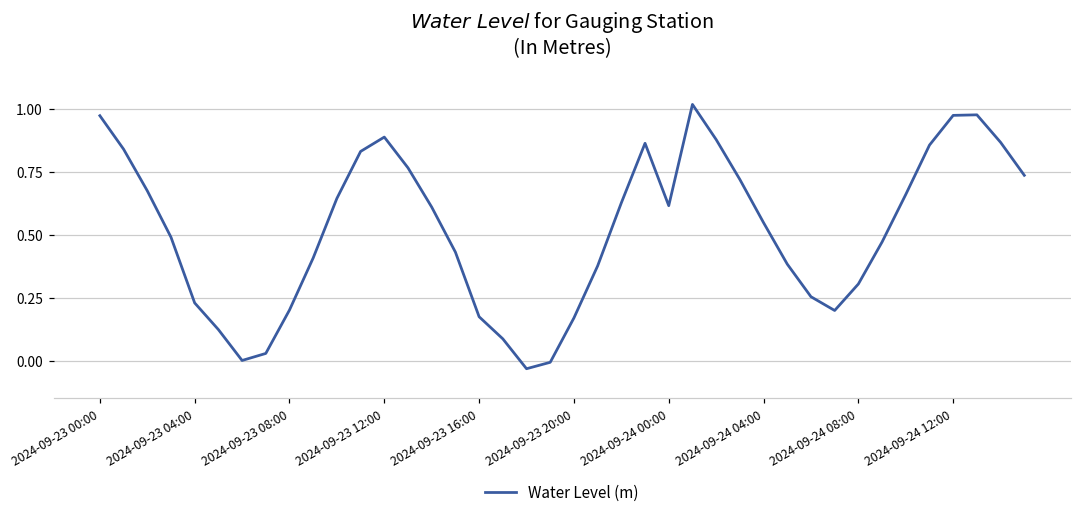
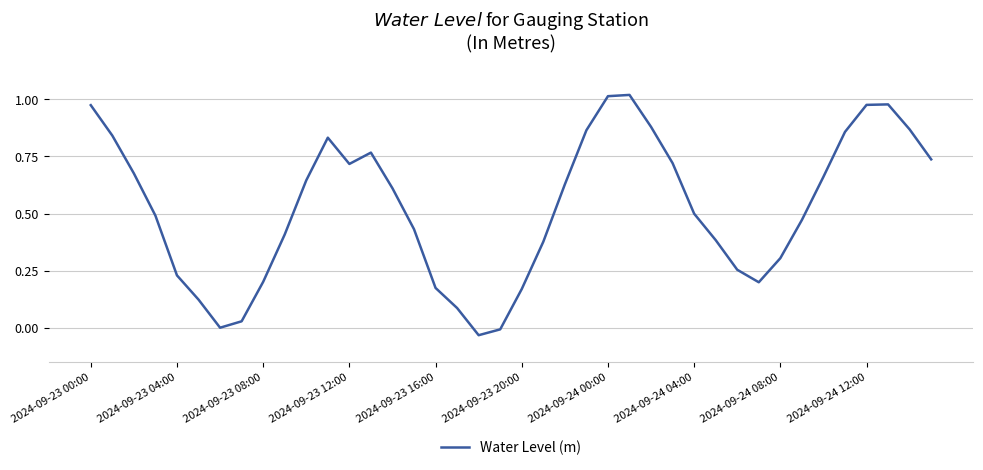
2024-09-23 12:00: 0.89 -> 0.72
2024-09-24 00:00: 0.62 -> 1.01
2024-09-24 04:00: 0.55 -> 0.50
